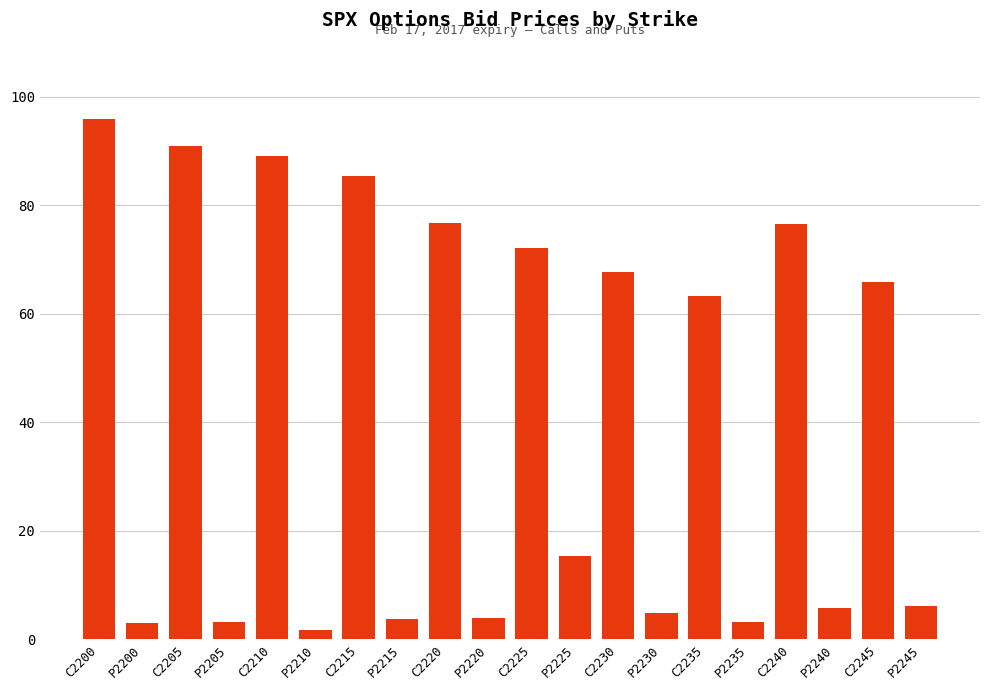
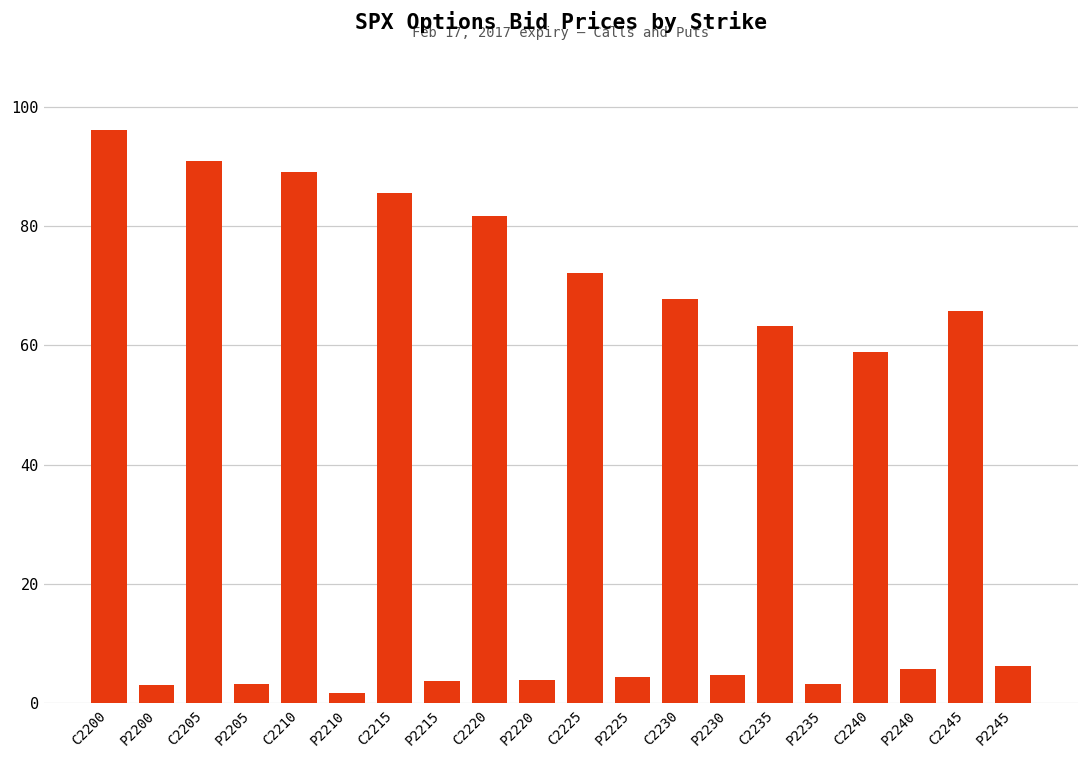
C2220: 77 -> 82
P2225: 15 -> 4
C2240: 77 -> 59
